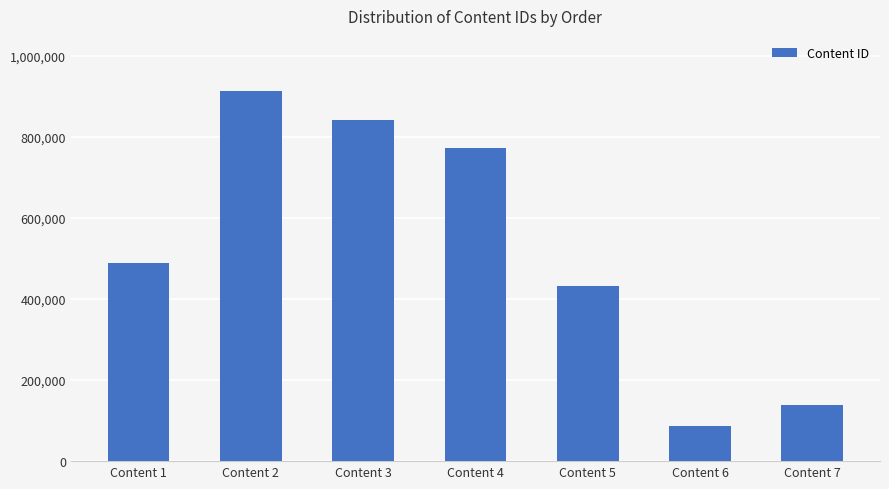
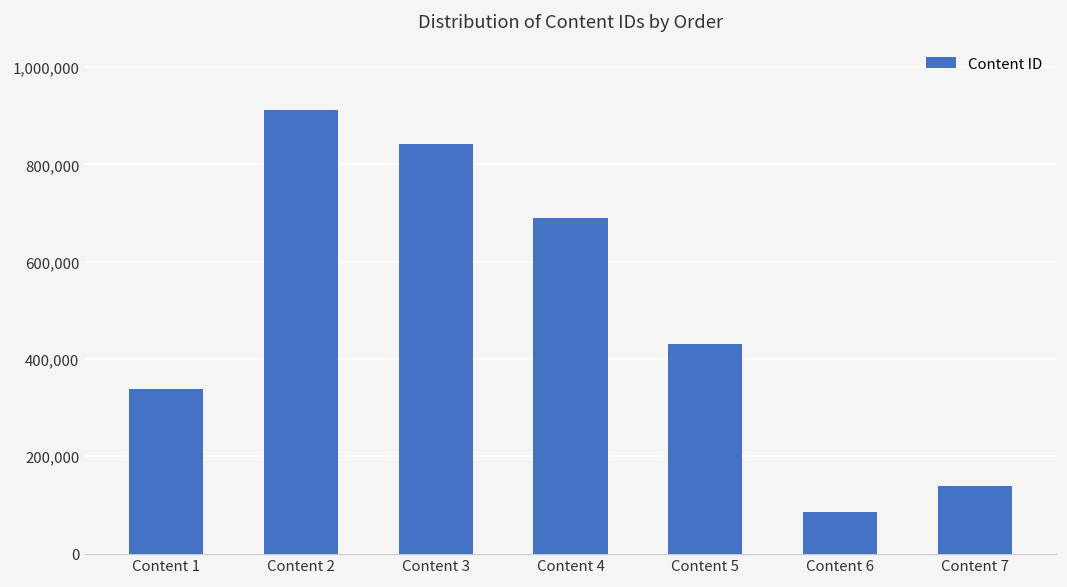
Content 1: 490,000 -> 340,000
Content 4: 770,000 -> 690,000
